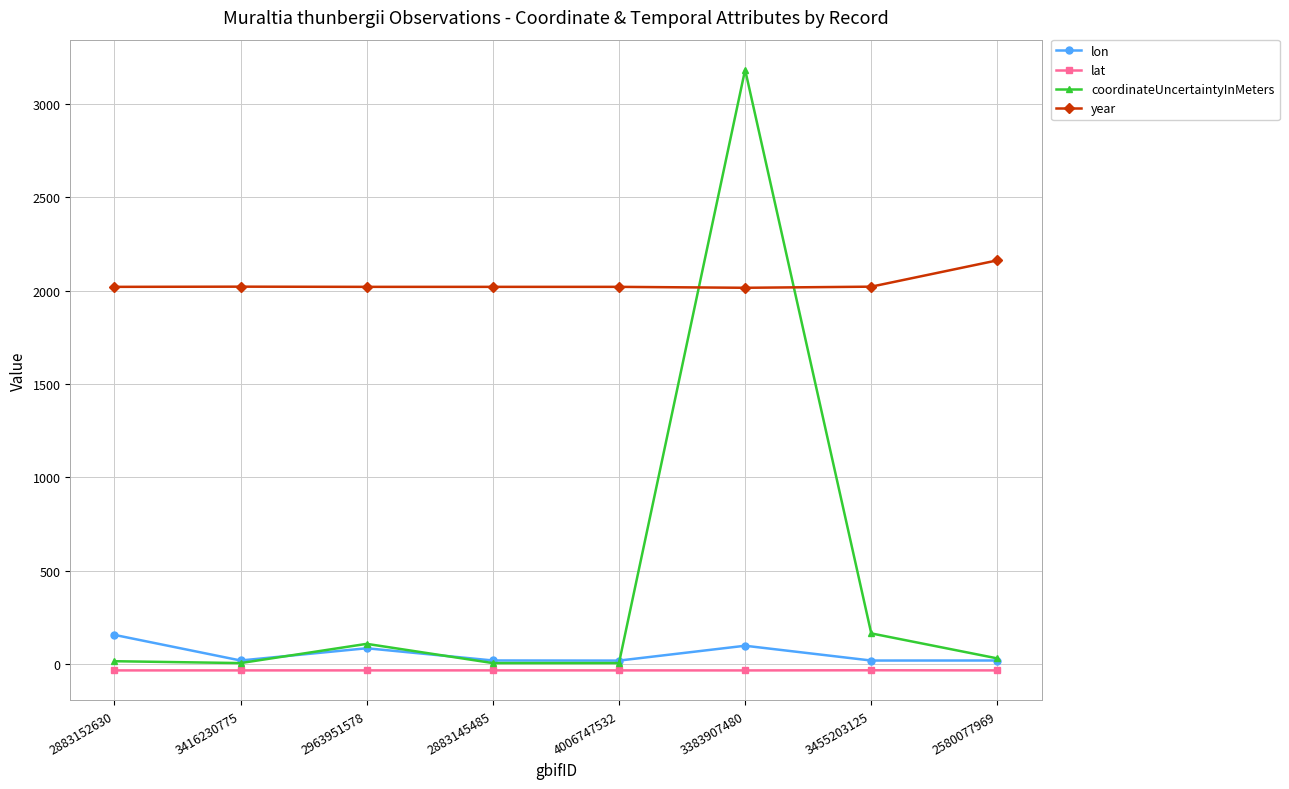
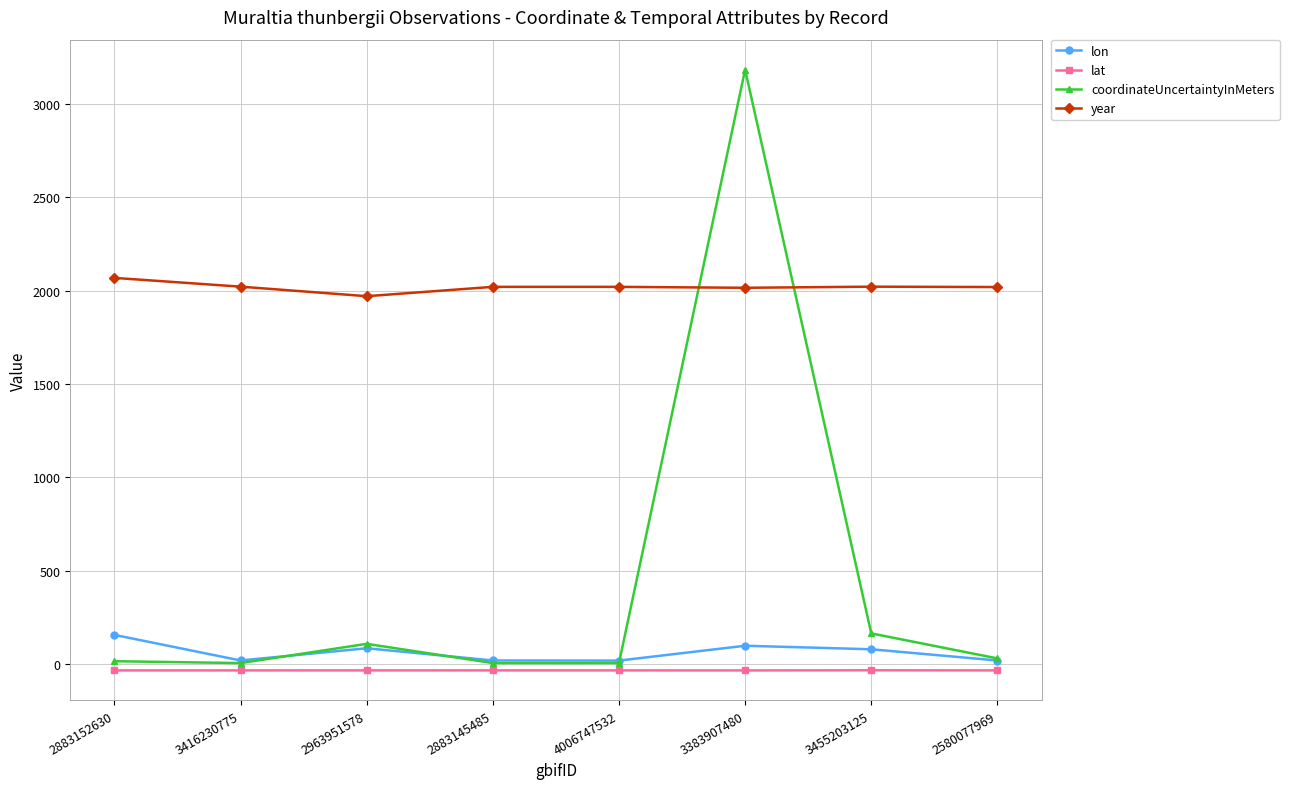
year, 2883152630: 2020 -> 2070
year, 2963951578: 2020 -> 1970
lon, 3455203125: 20 -> 80
year, 2580077969: 2160 -> 2020
